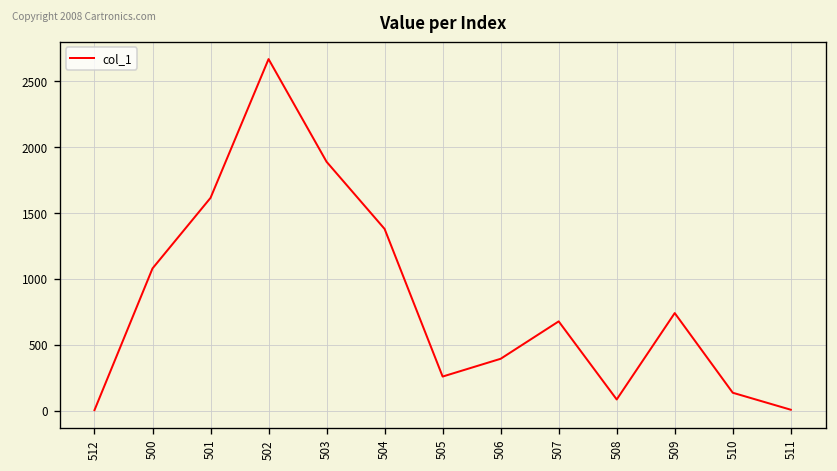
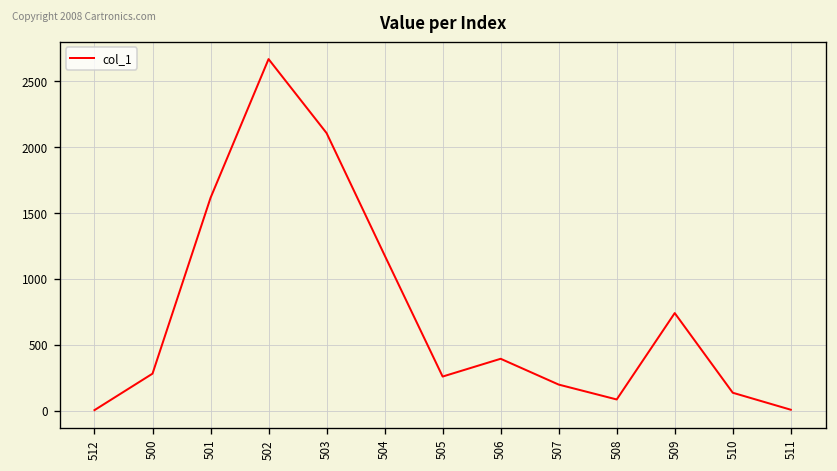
500: 1080 -> 280
503: 1890 -> 2110
504: 1380 -> 1180
507: 680 -> 200
